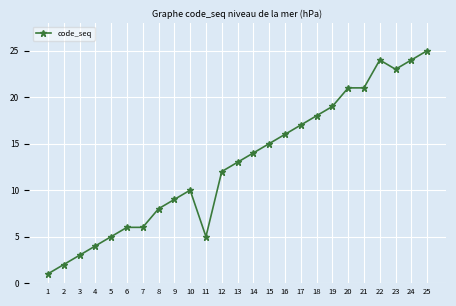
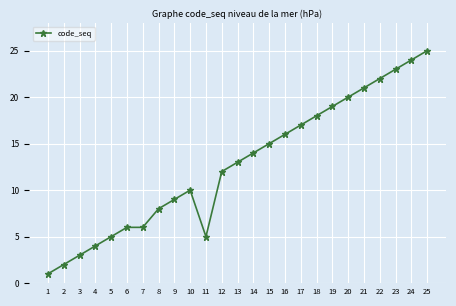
20: 21 -> 20
22: 24 -> 22
